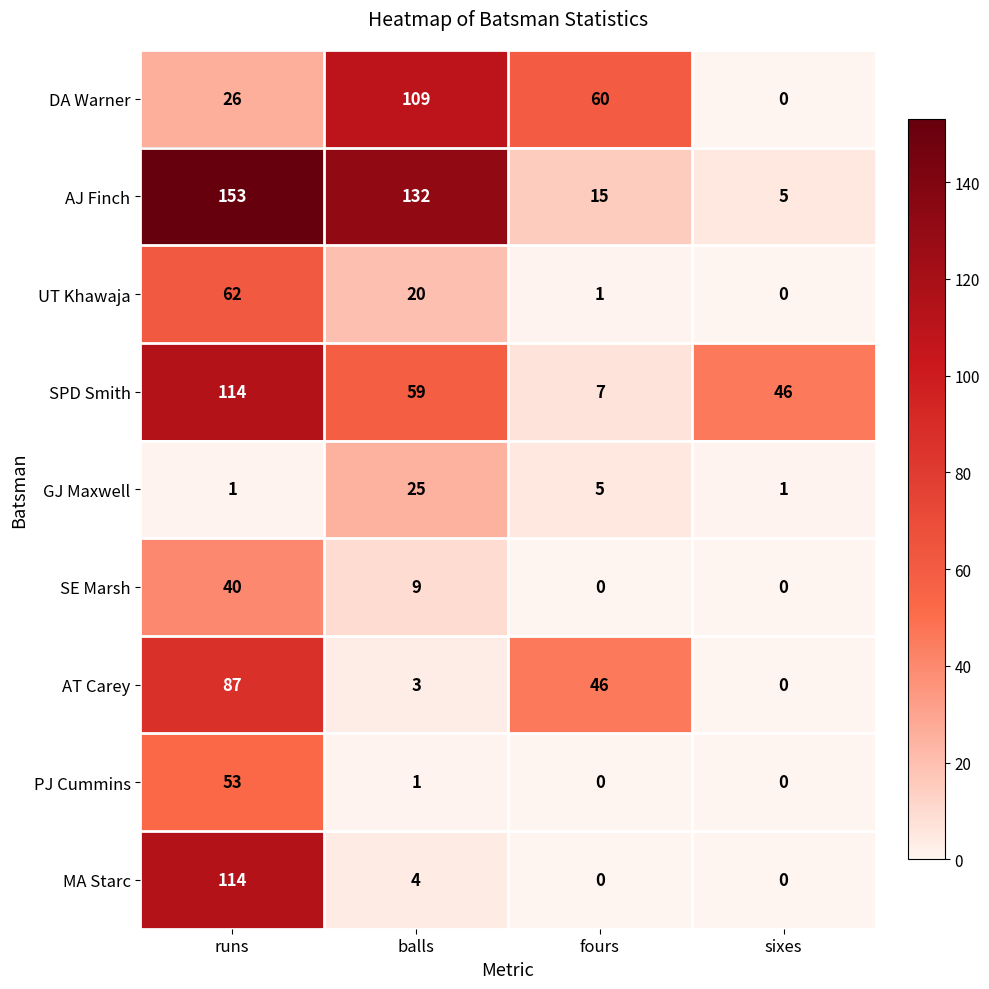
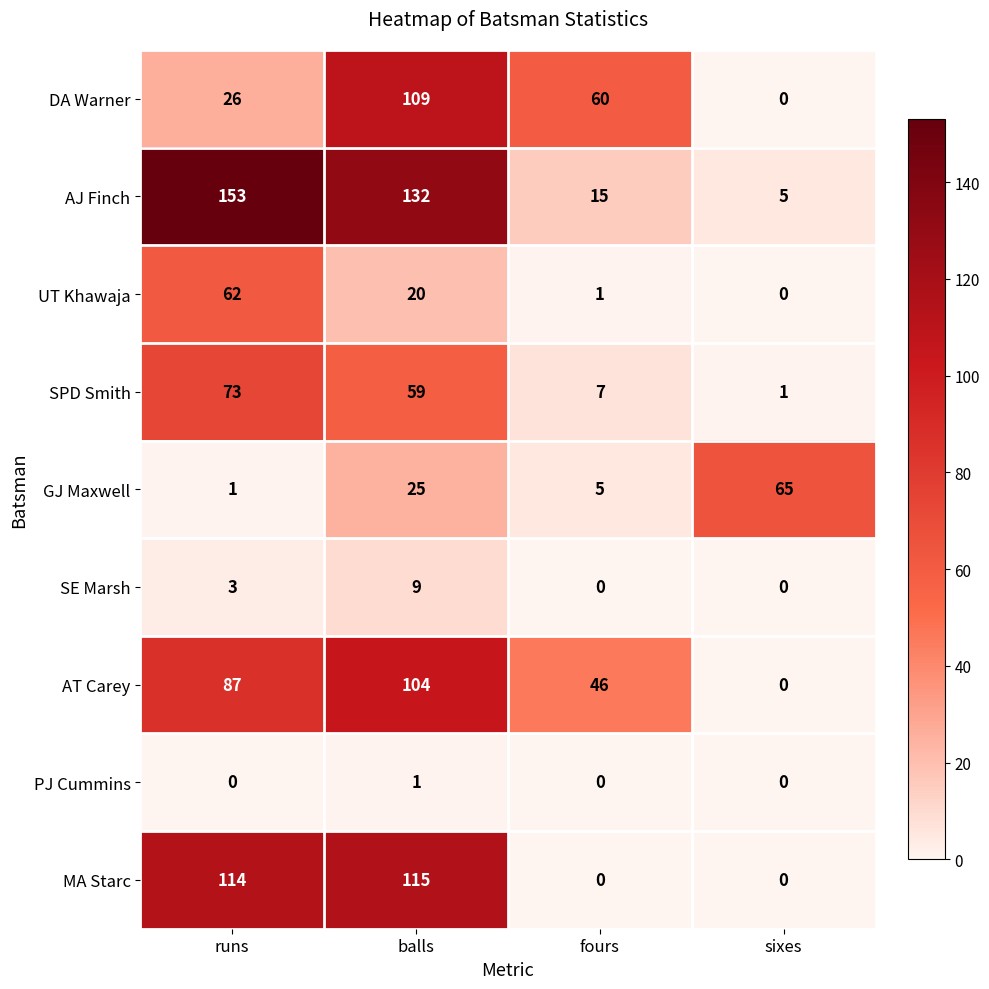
SPD Smith, runs: 114 -> 73
SPD Smith, sixes: 46 -> 1
GJ Maxwell, sixes: 1 -> 65
SE Marsh, runs: 40 -> 3
AT Carey, balls: 3 -> 104
PJ Cummins, runs: 53 -> 0
MA Starc, balls: 4 -> 115
